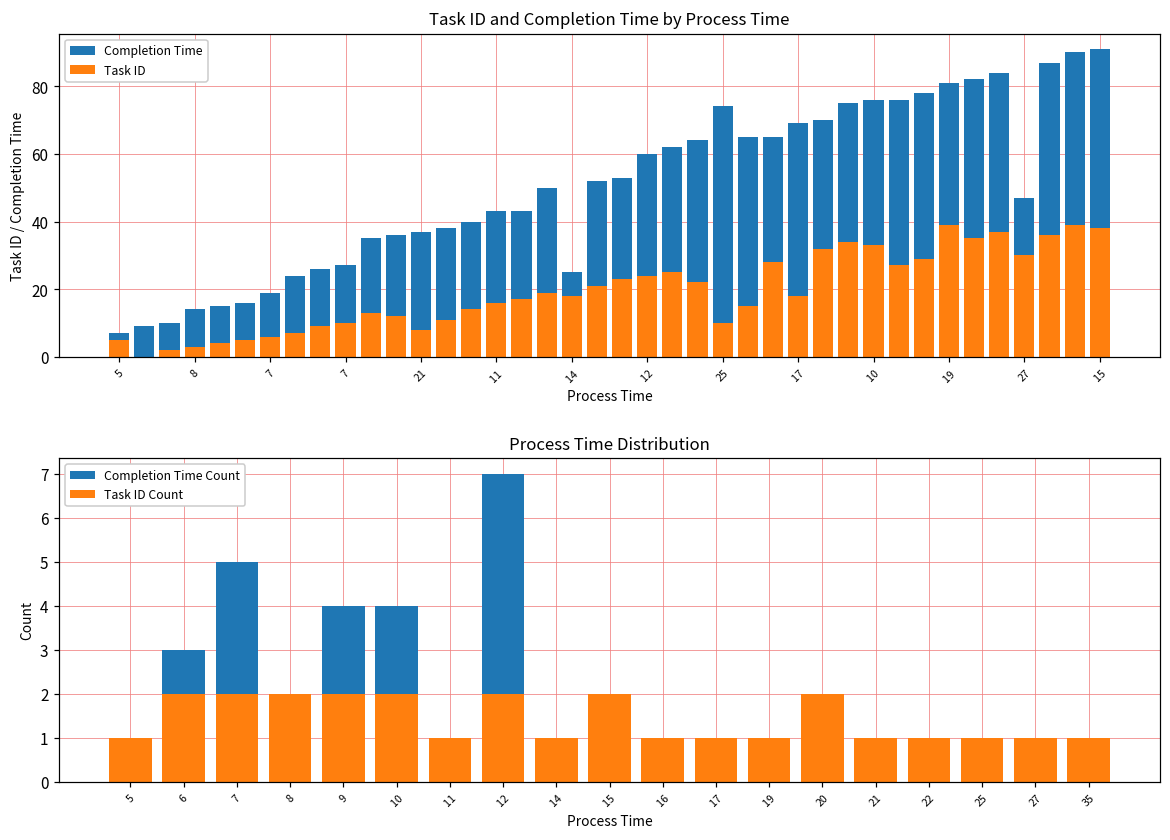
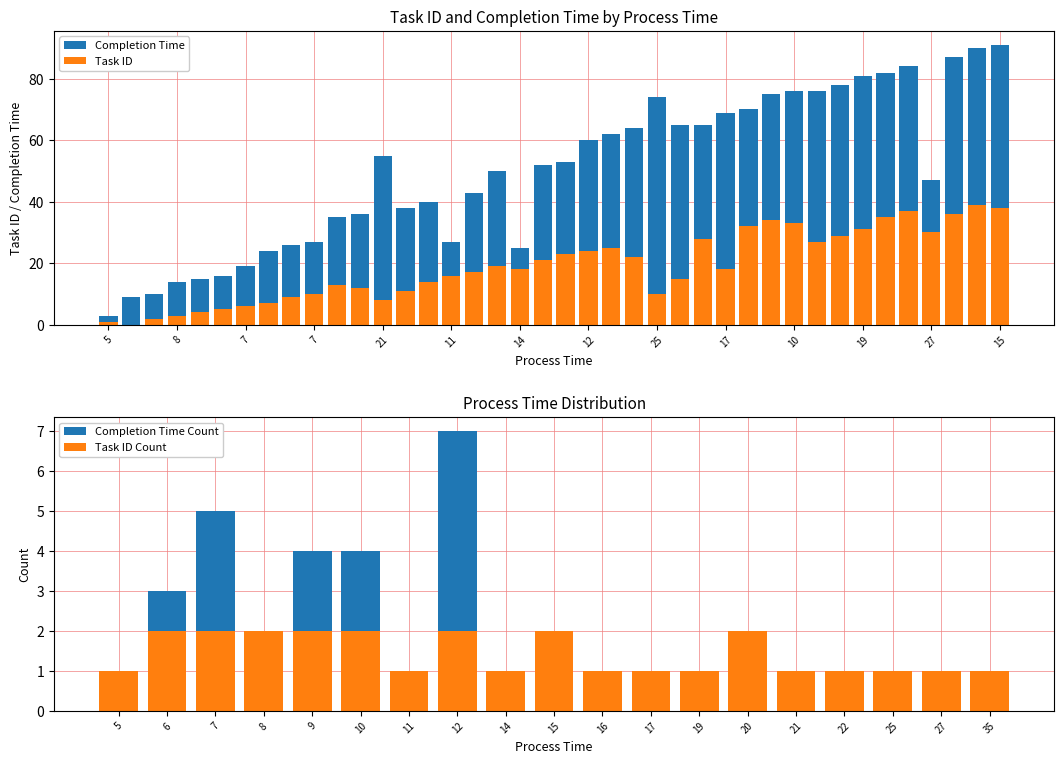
Task ID and Completion Time by Process Time, Completion Time, 5: 7 -> 3
Task ID and Completion Time by Process Time, Task ID, 5: 5 -> 1
Task ID and Completion Time by Process Time, Completion Time, 21: 37 -> 55
Task ID and Completion Time by Process Time, Completion Time, 11: 43 -> 27
Task ID and Completion Time by Process Time, Task ID, 19: 39 -> 31
